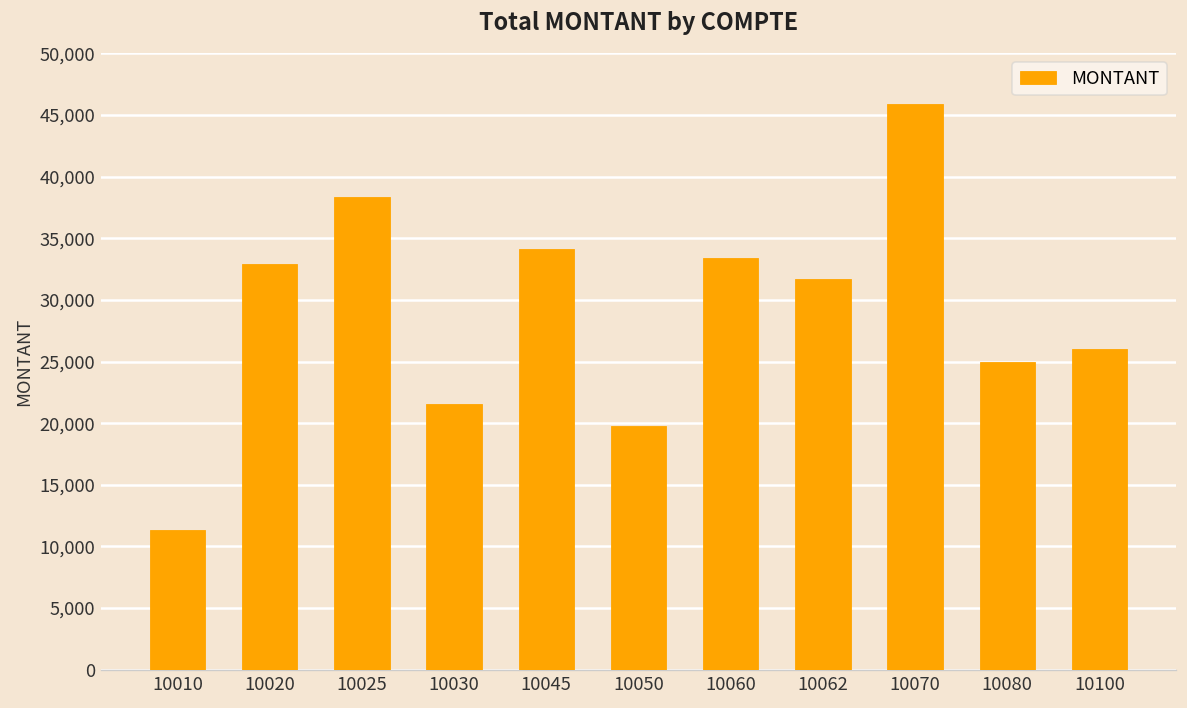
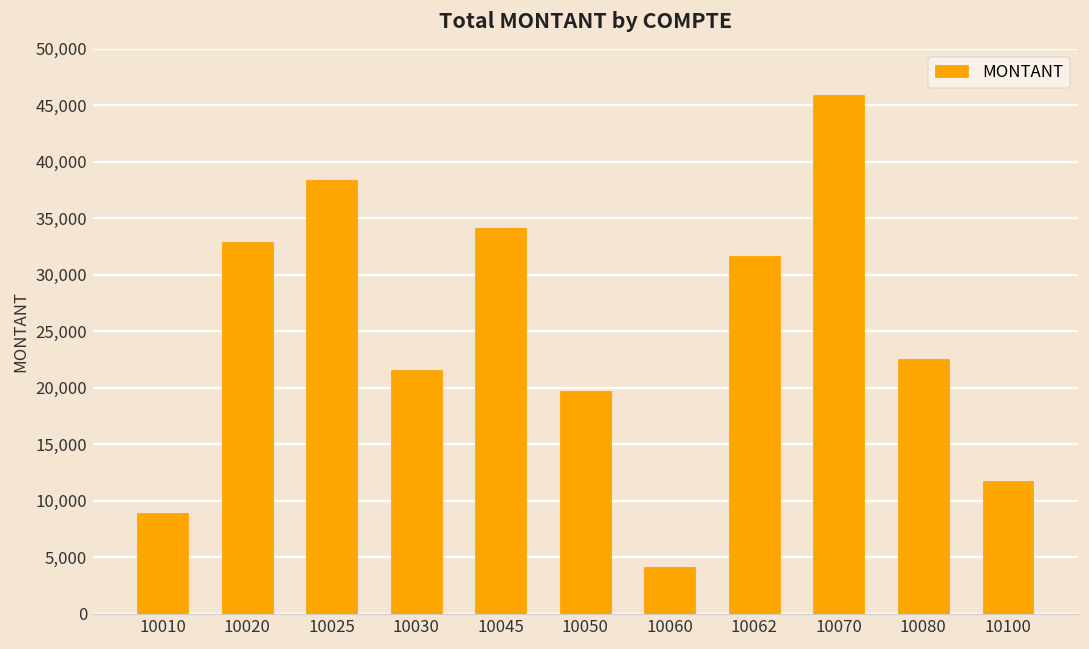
10010: 11,400 -> 9,000
10060: 33,400 -> 4,100
10080: 25,000 -> 22,500
10100: 26,000 -> 11,800
